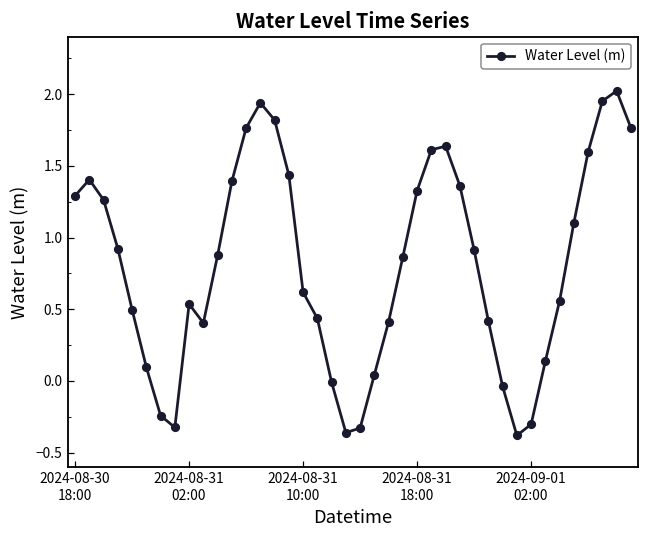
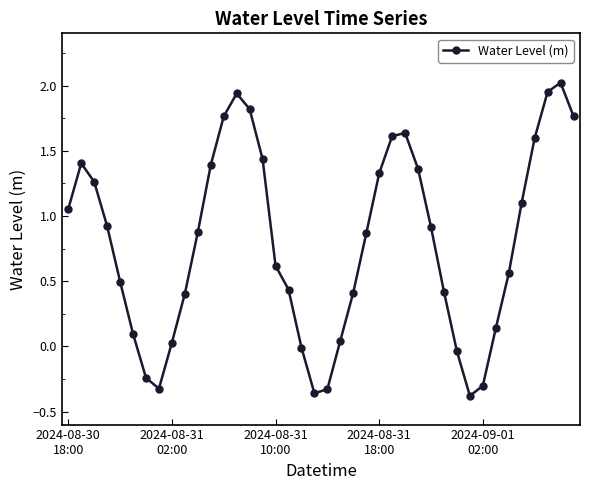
2024-08-30 18:00: 1.29 -> 1.05
2024-08-31 02:00: 0.54 -> 0.03
